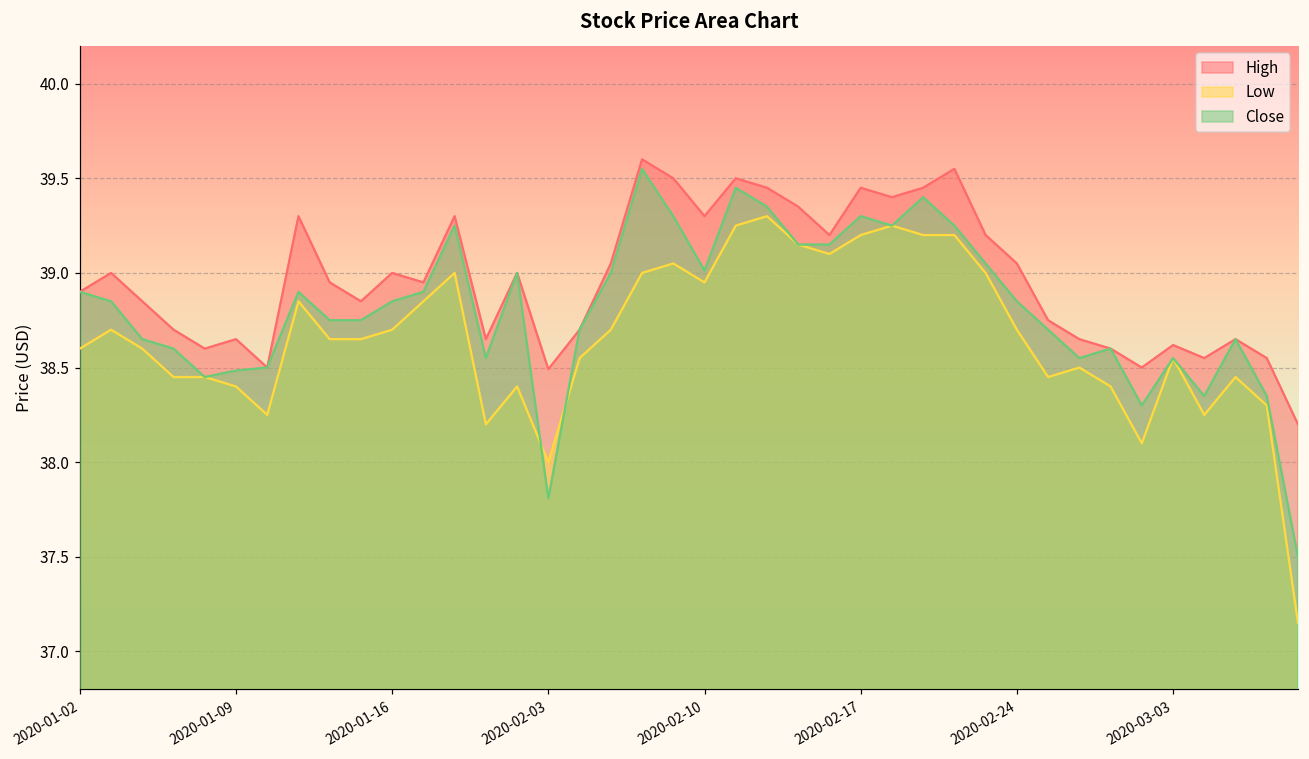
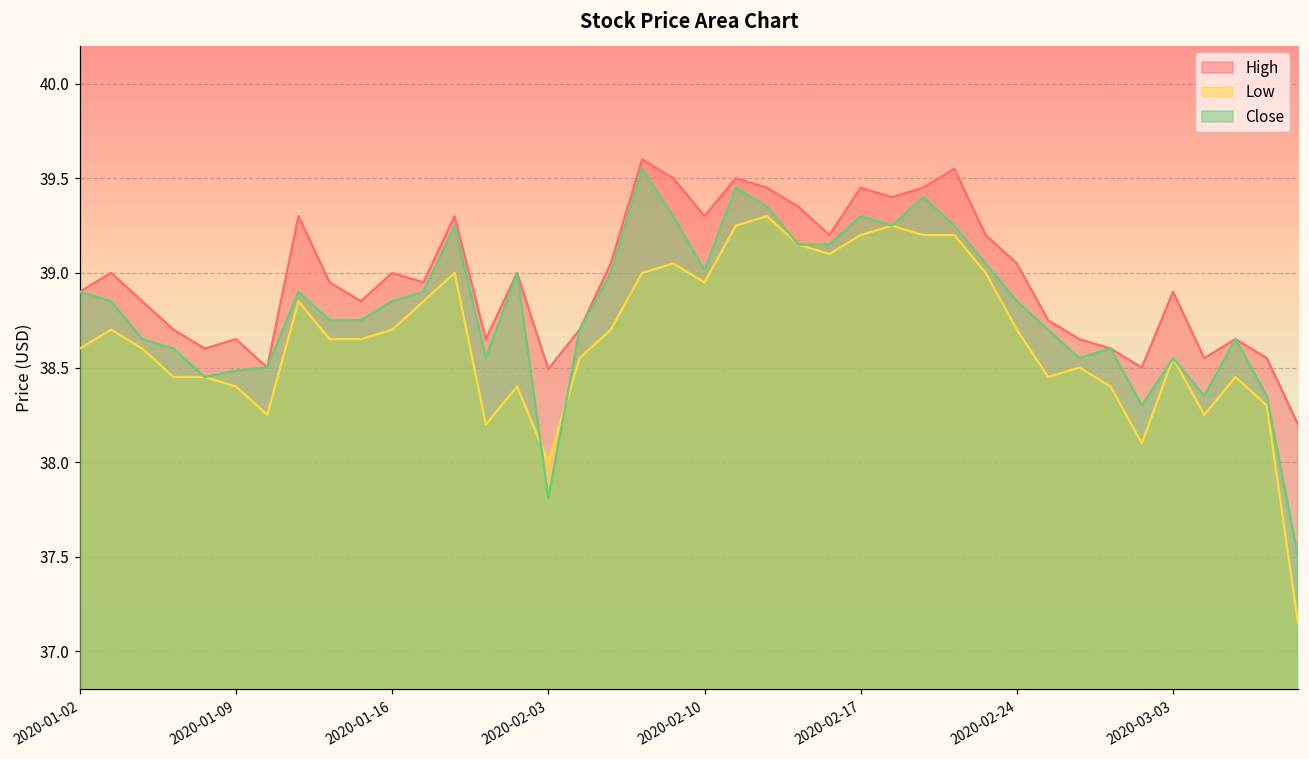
High, 2020-03-03: 38.62 -> 38.90
